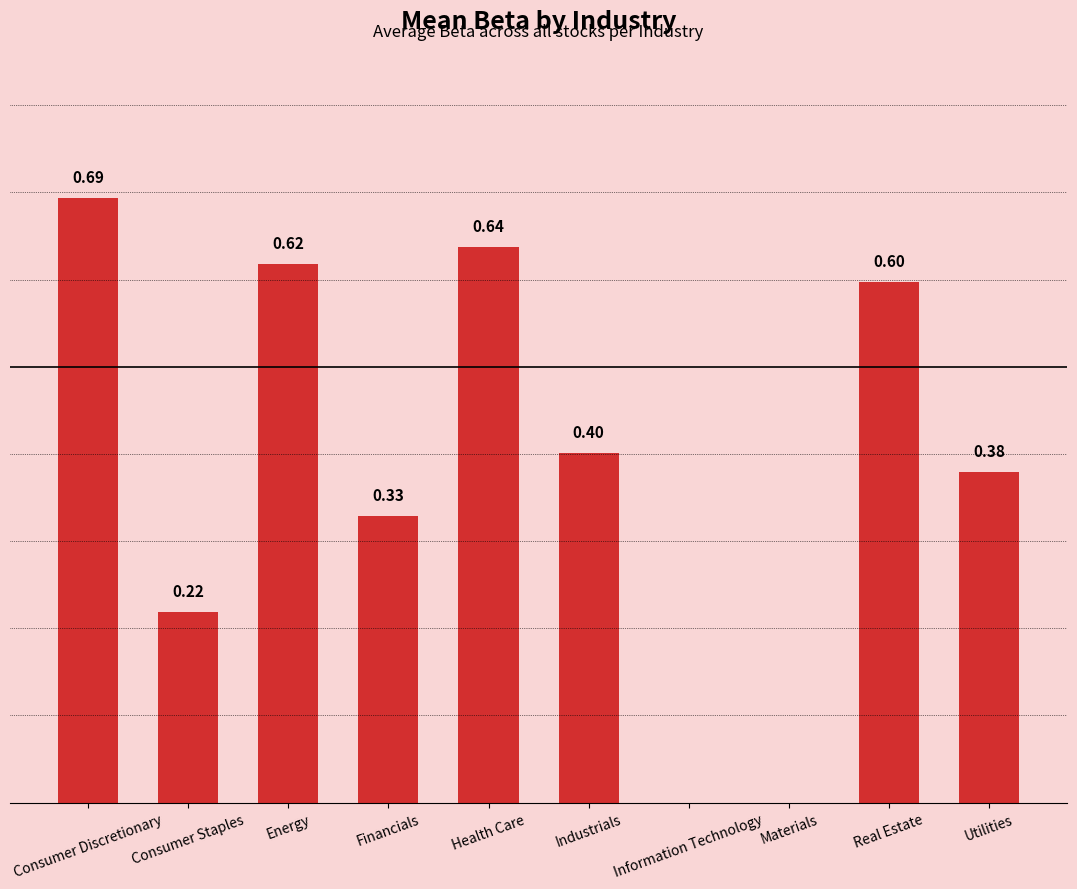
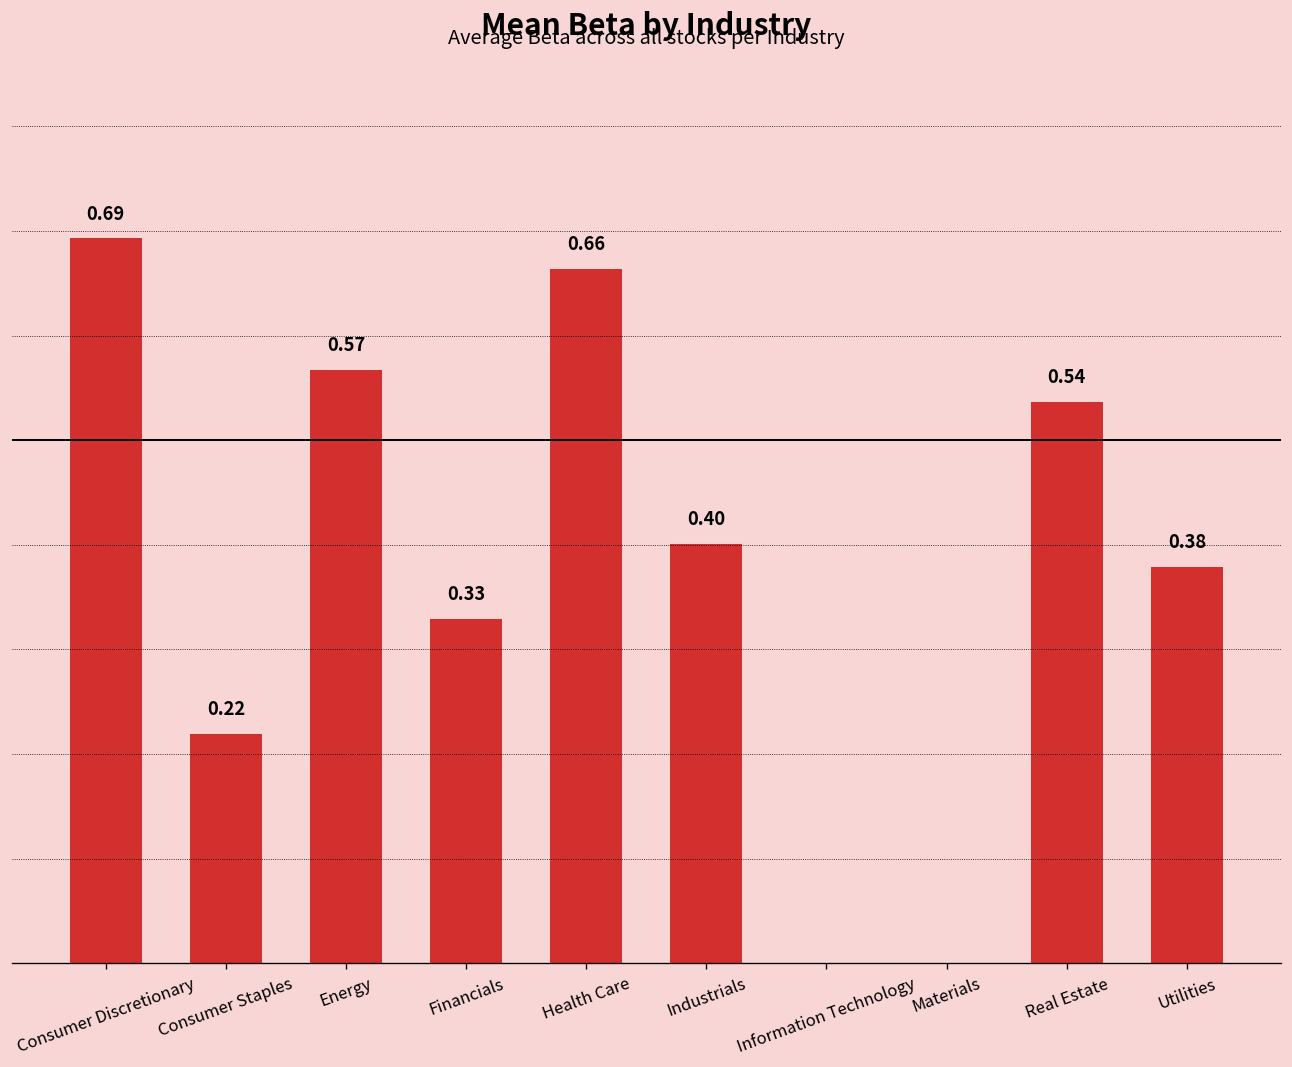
Energy: 0.62 -> 0.57
Health Care: 0.64 -> 0.66
Real Estate: 0.60 -> 0.54
